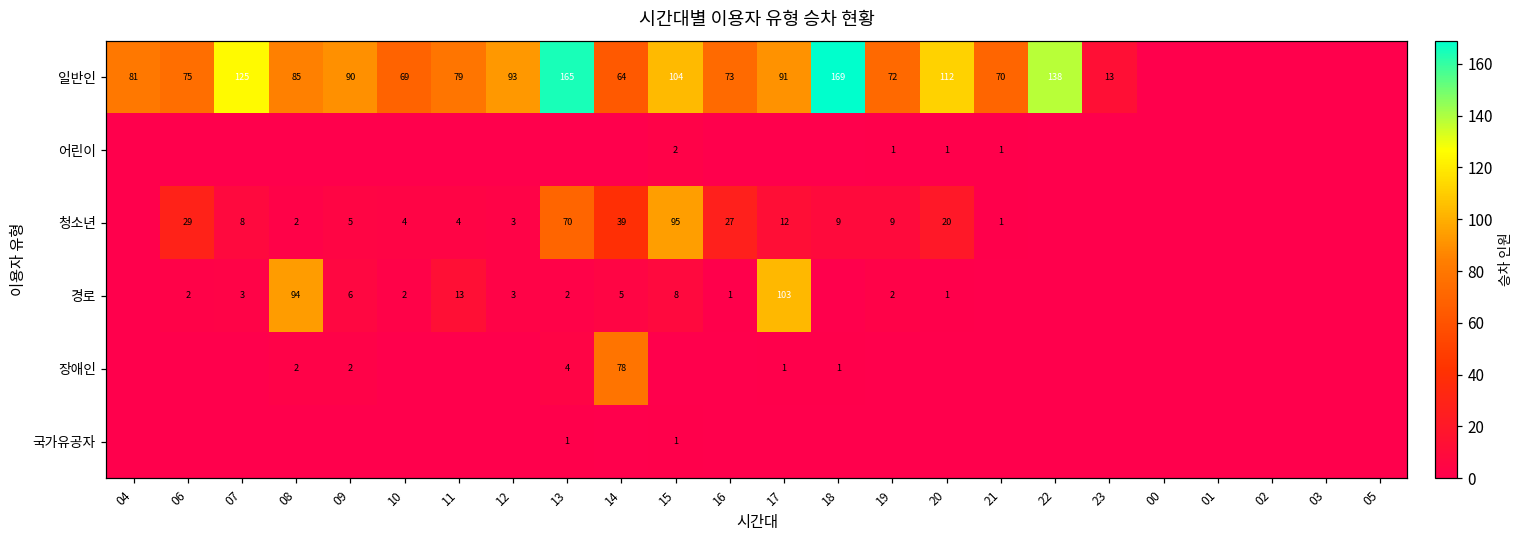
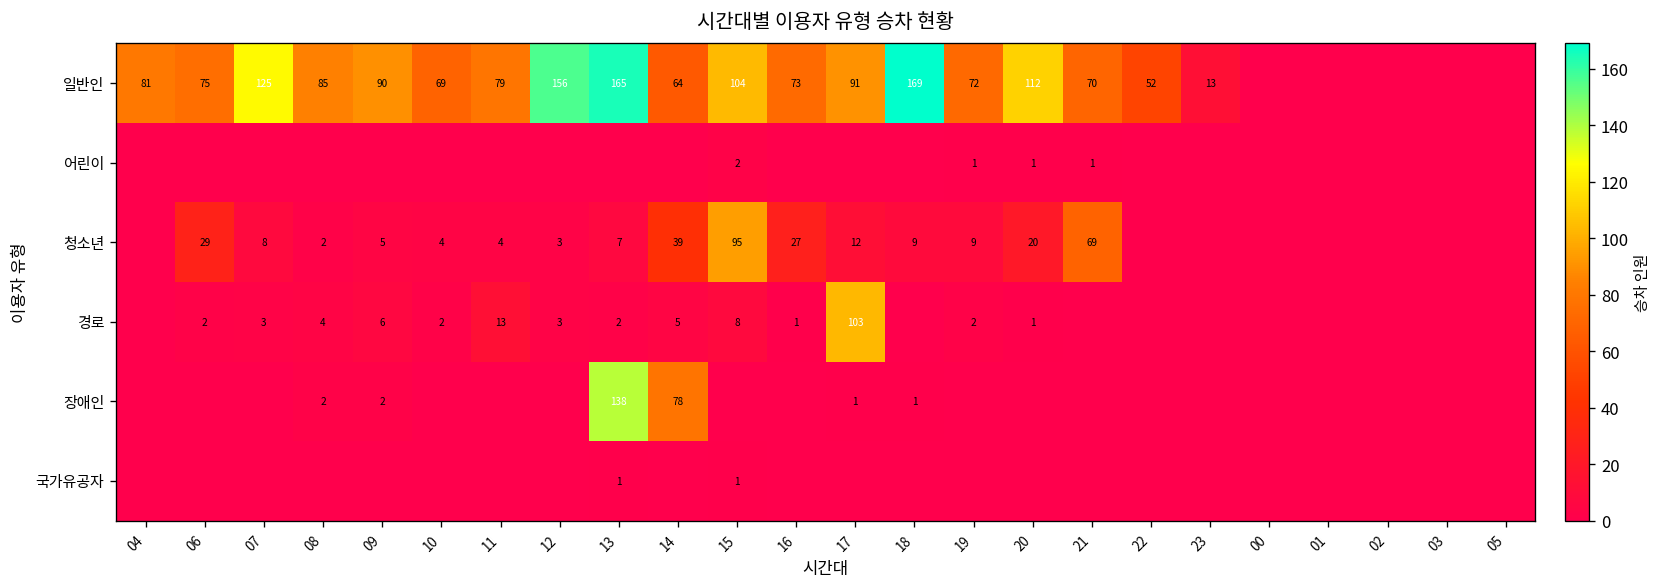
일반인, 12: 93 -> 156
일반인, 22: 138 -> 52
청소년, 13: 70 -> 7
청소년, 21: 1 -> 69
경로, 08: 94 -> 4
장애인, 13: 4 -> 138
